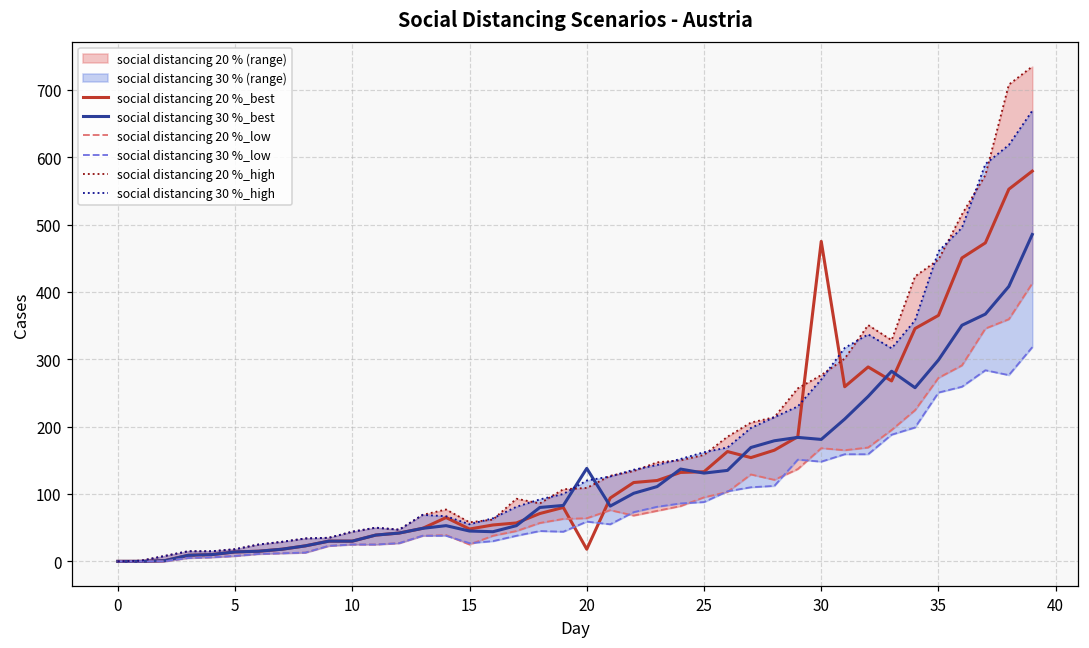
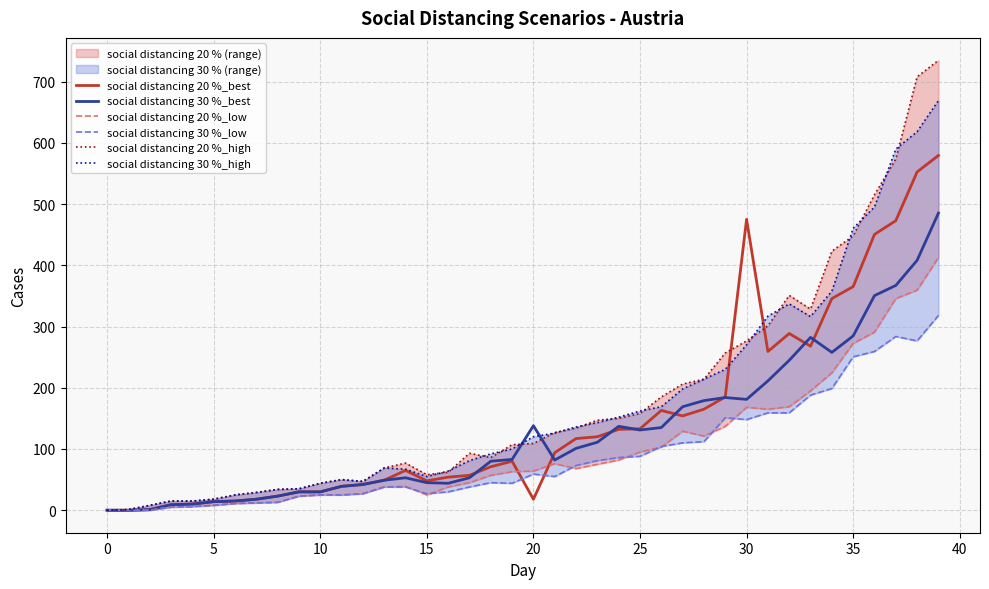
social distancing 30 %_best, 35: 300 -> 280
